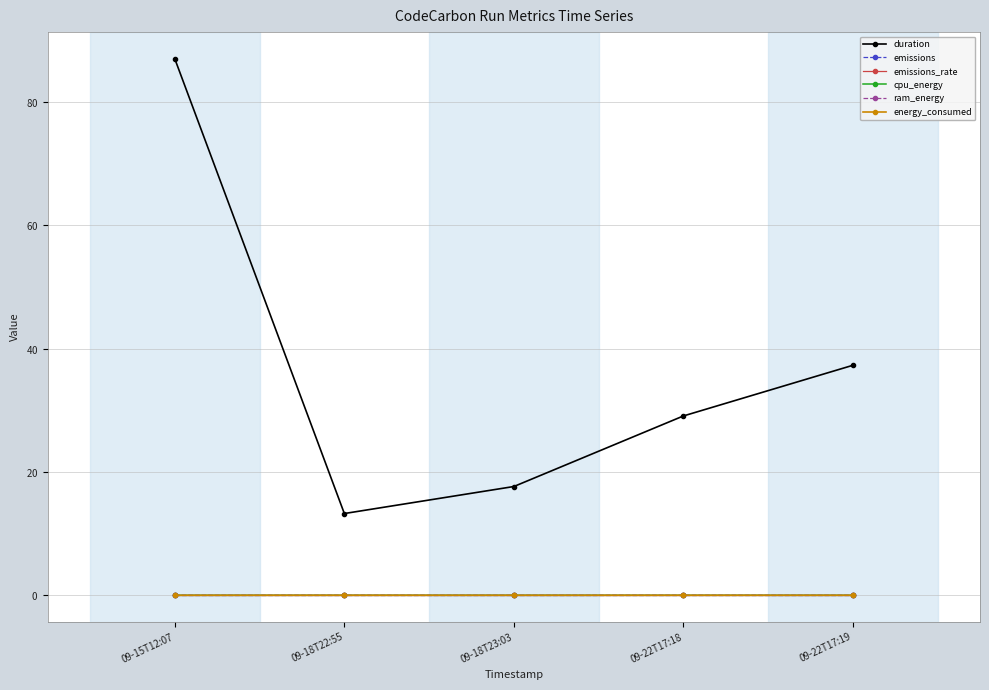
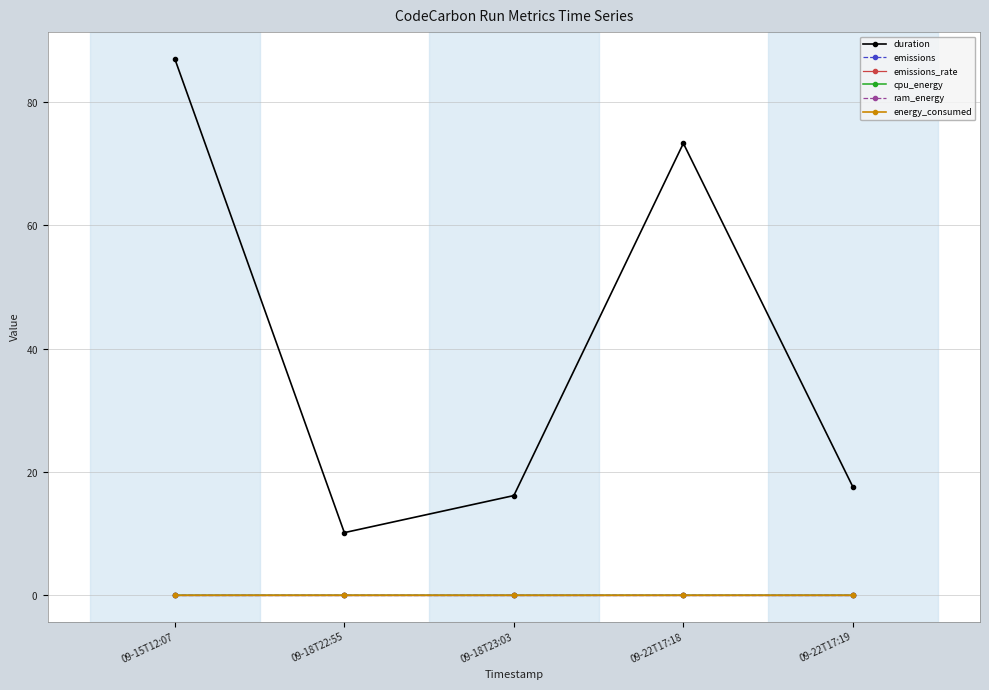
duration, 09-18T22:55: 13 -> 10
duration, 09-18T23:03: 18 -> 16
duration, 09-22T17:18: 29 -> 73
duration, 09-22T17:19: 37 -> 18
